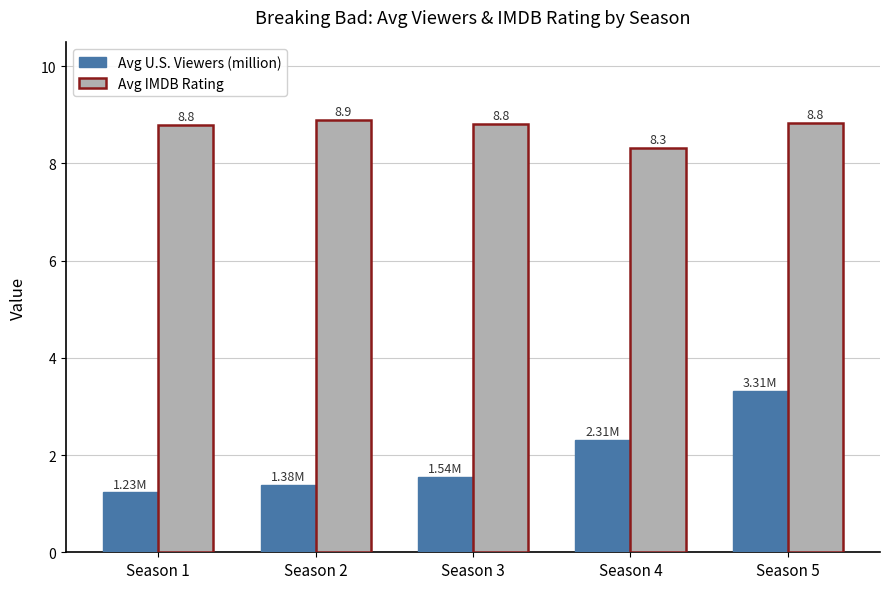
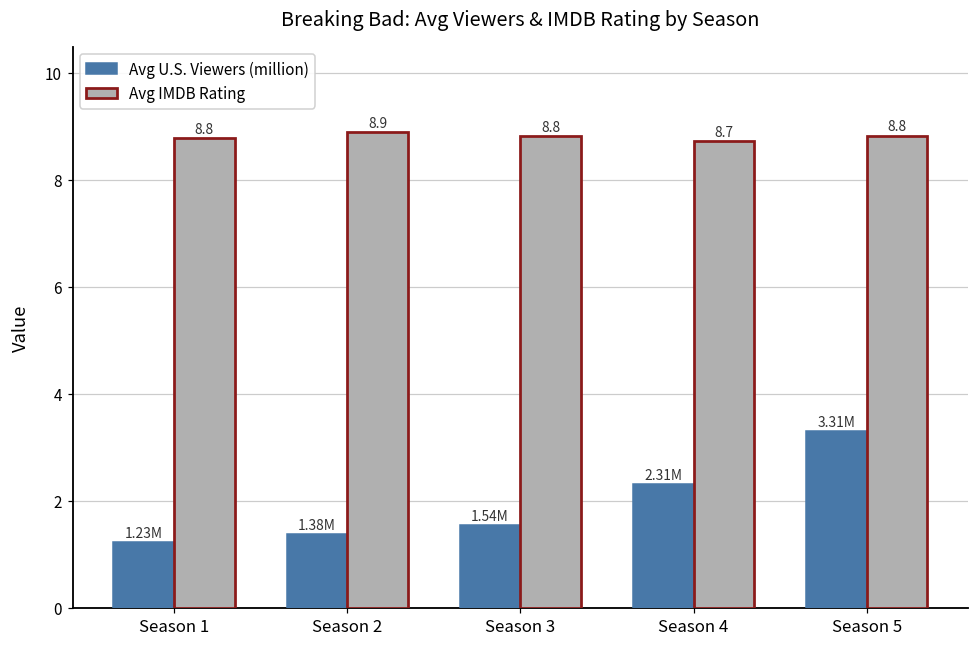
Avg IMDB Rating, Season 4: 8.3 -> 8.7
